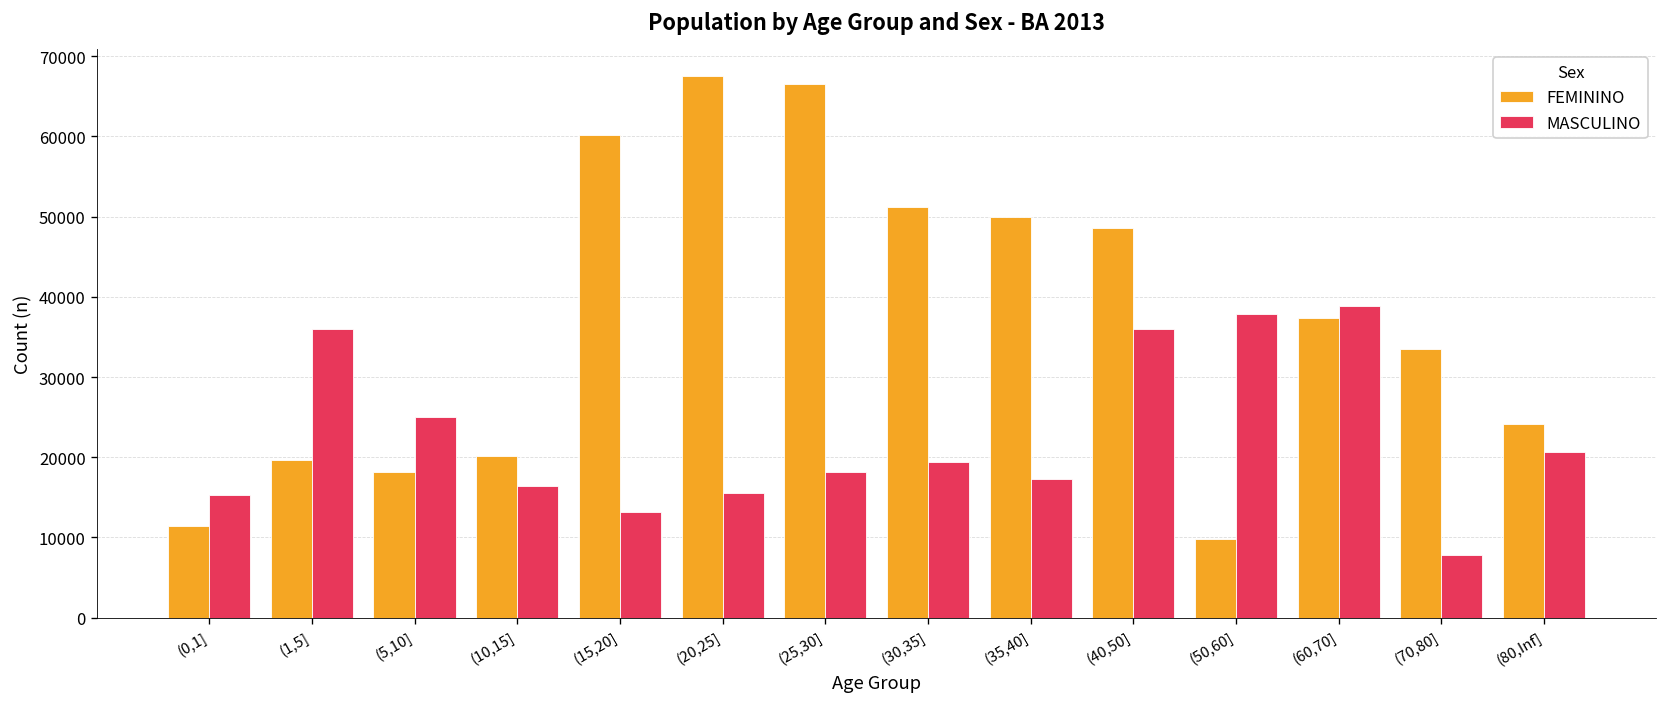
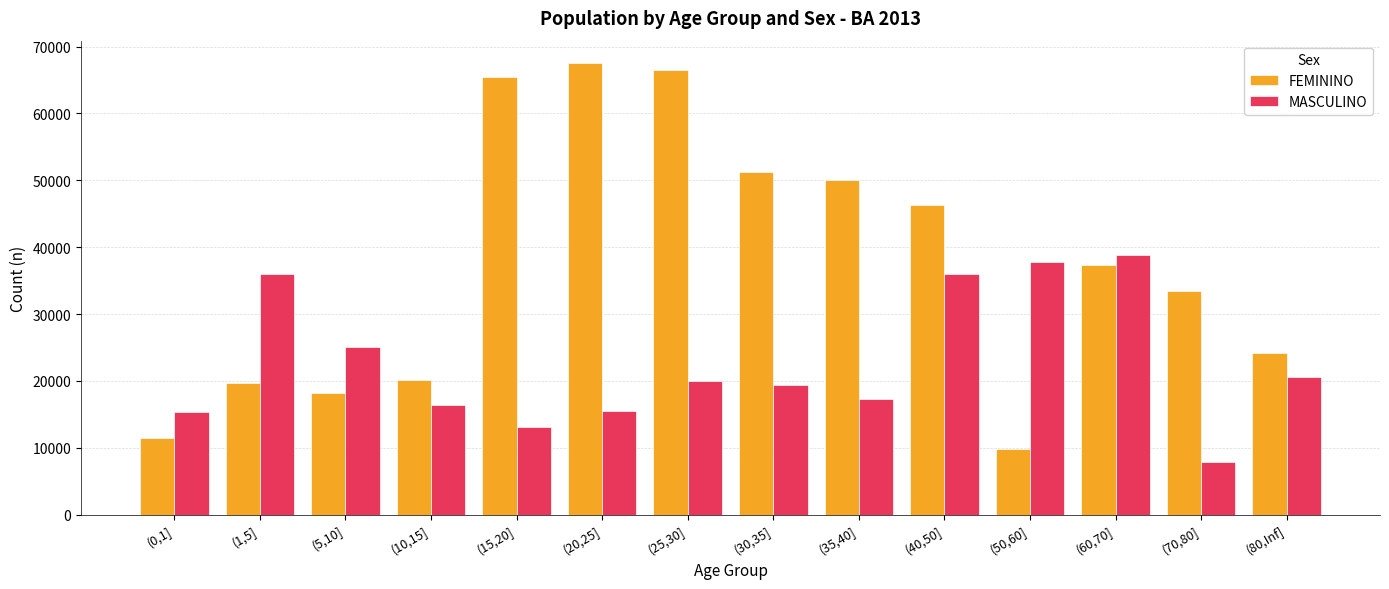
FEMININO, (15,20]: 60000 -> 65000
MASCULINO, (25,30]: 18000 -> 20000
FEMININO, (40,50]: 49000 -> 46000
